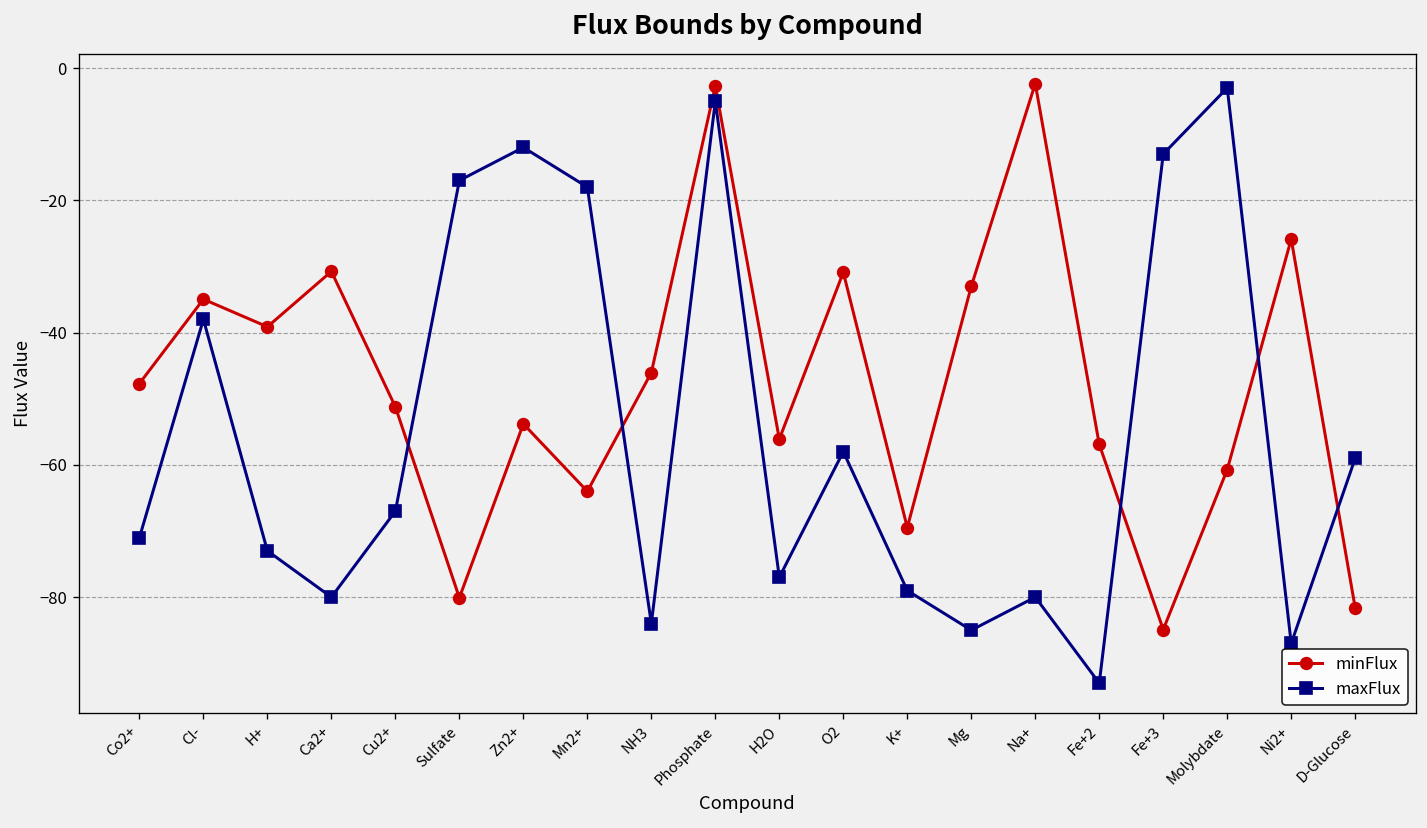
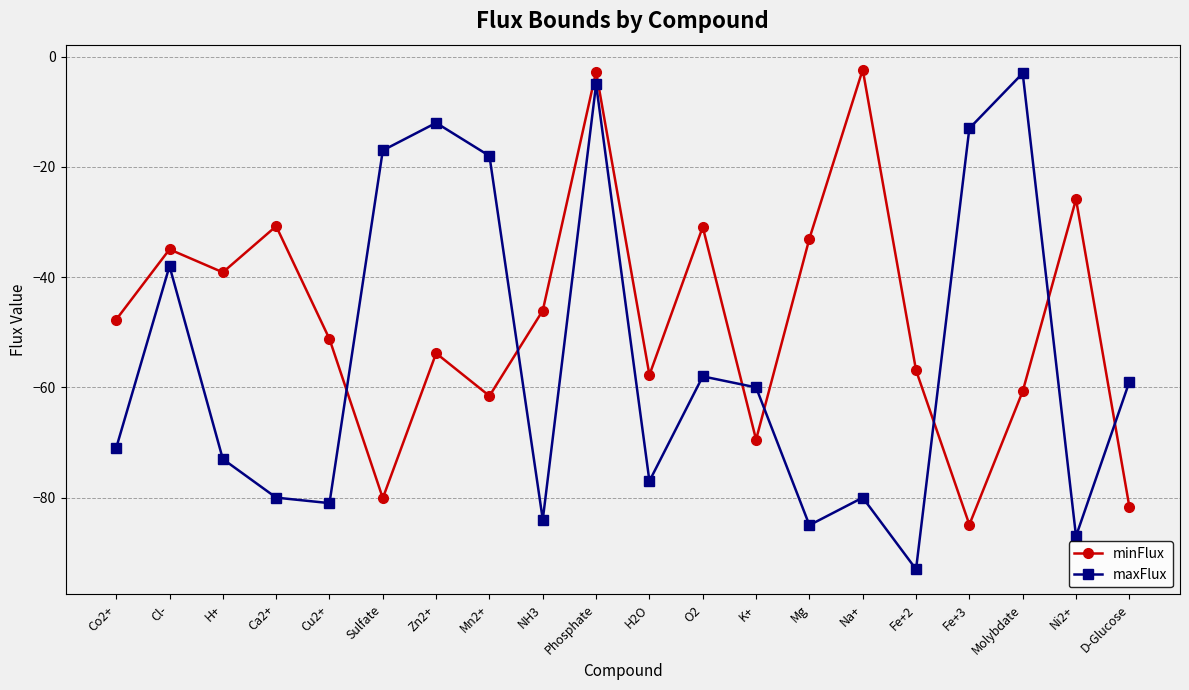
maxFlux, Cu2+: -67 -> -81
minFlux, Mn2+: -64 -> -62
minFlux, H2O: -56 -> -58
maxFlux, K+: -79 -> -60
